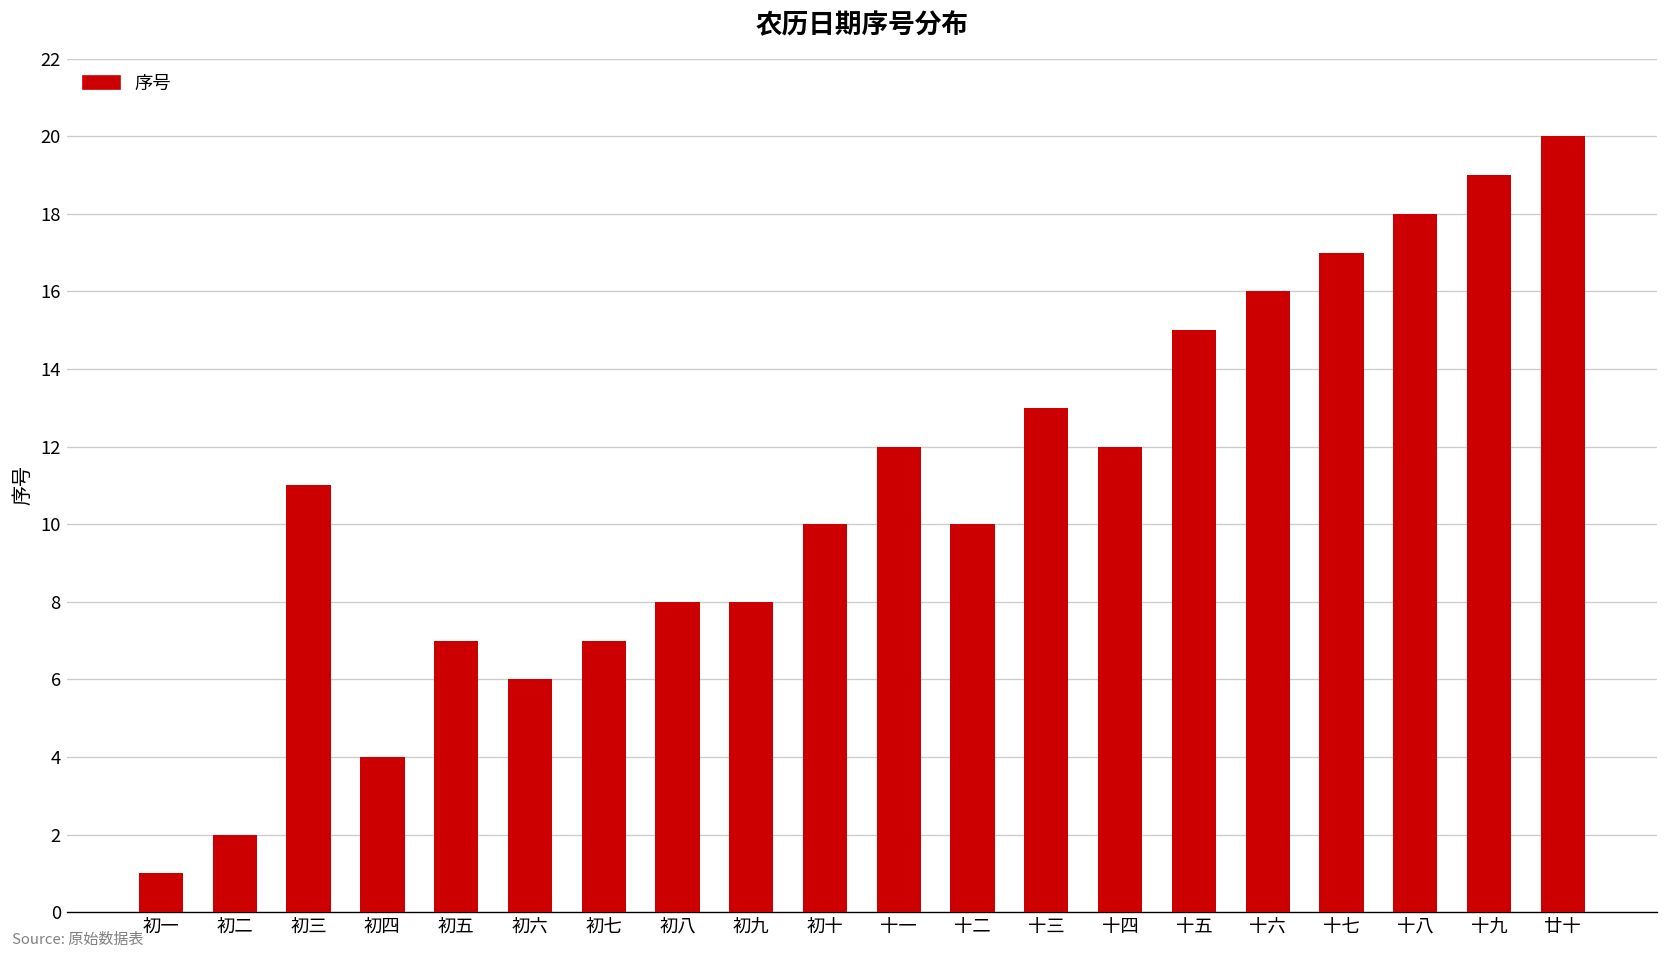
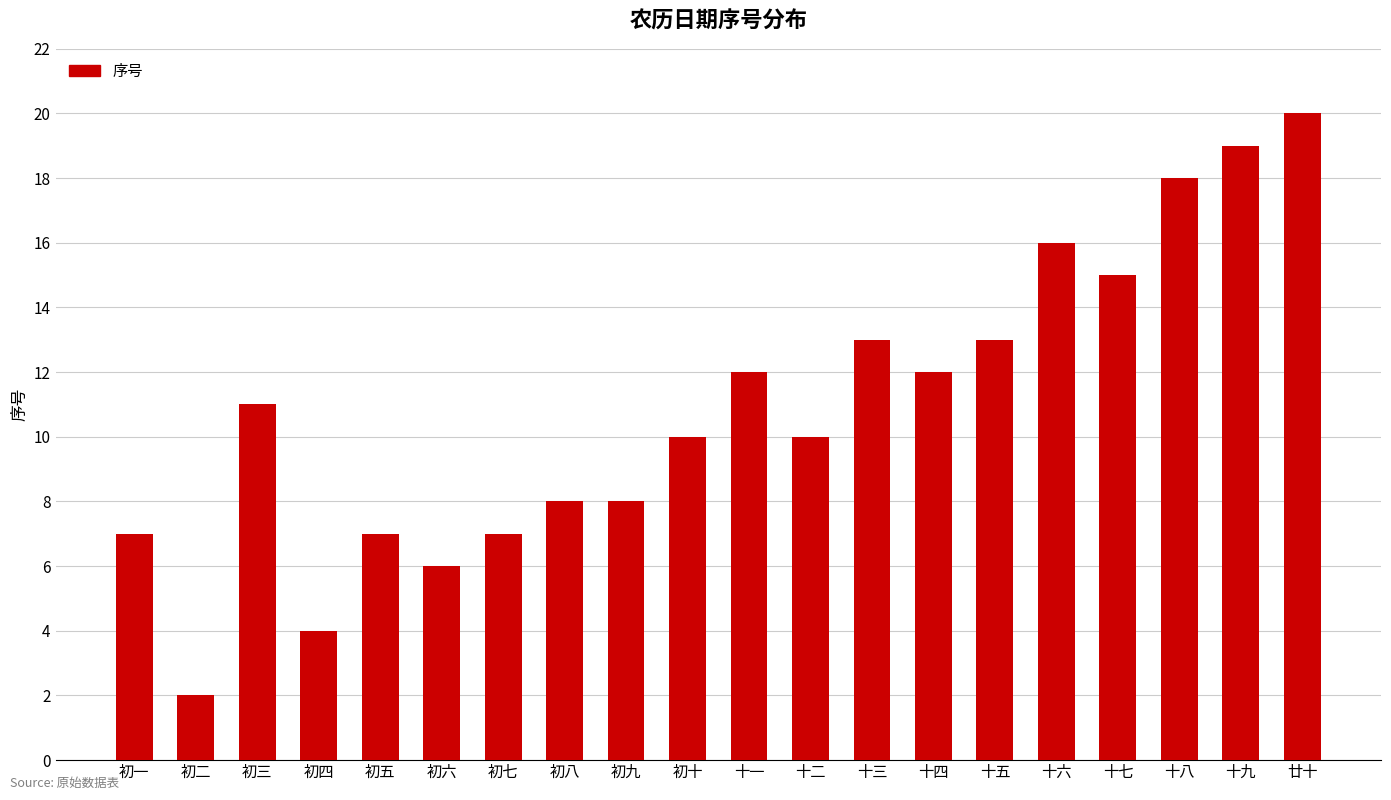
初一: 1 -> 7
十五: 15 -> 13
十七: 17 -> 15
